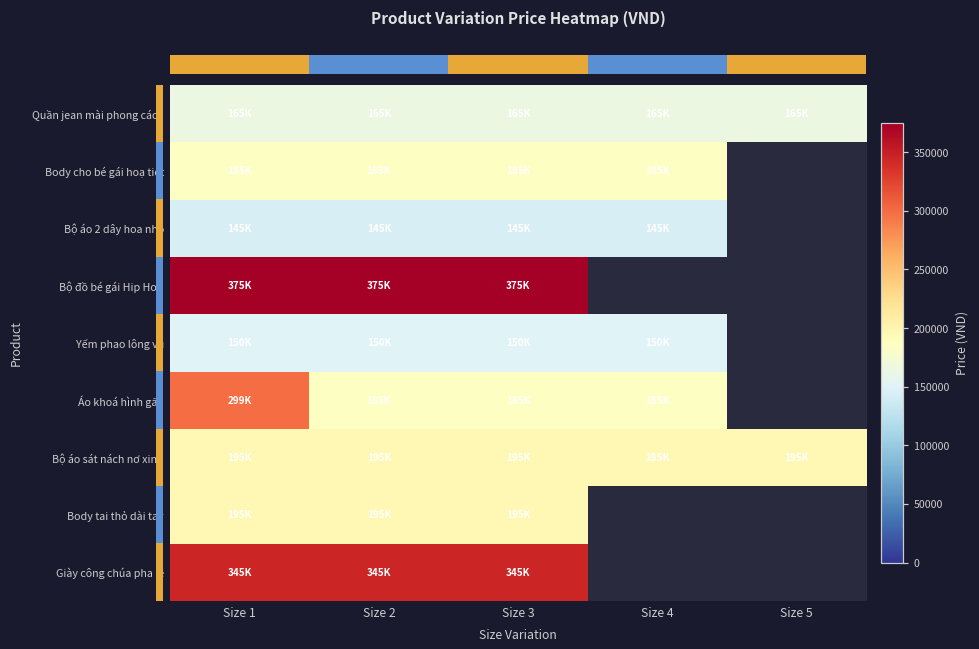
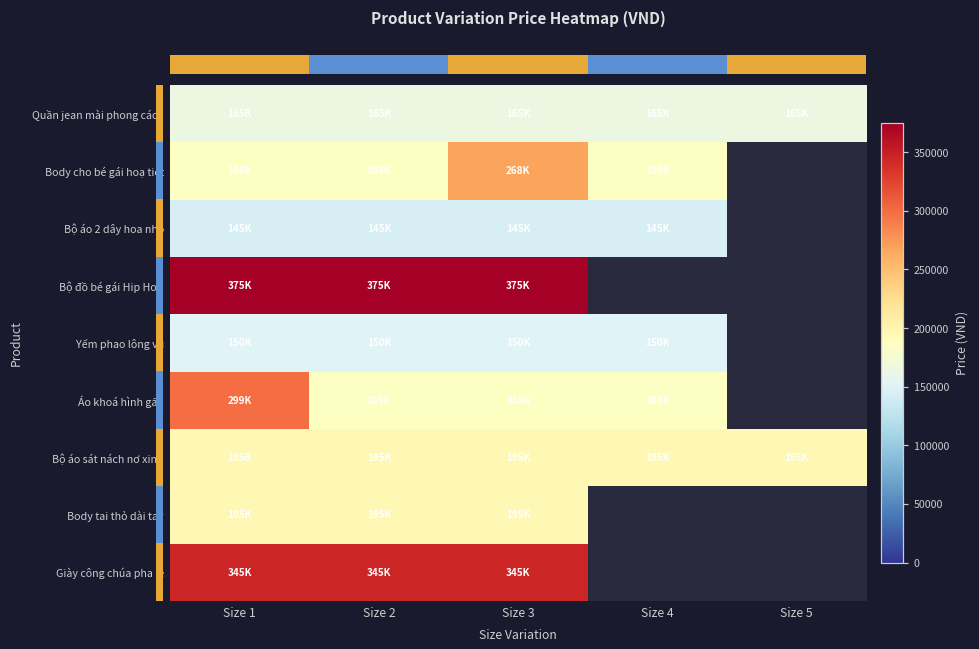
Body cho bé gái hoạ tiết, Size 3: 185K -> 268K
